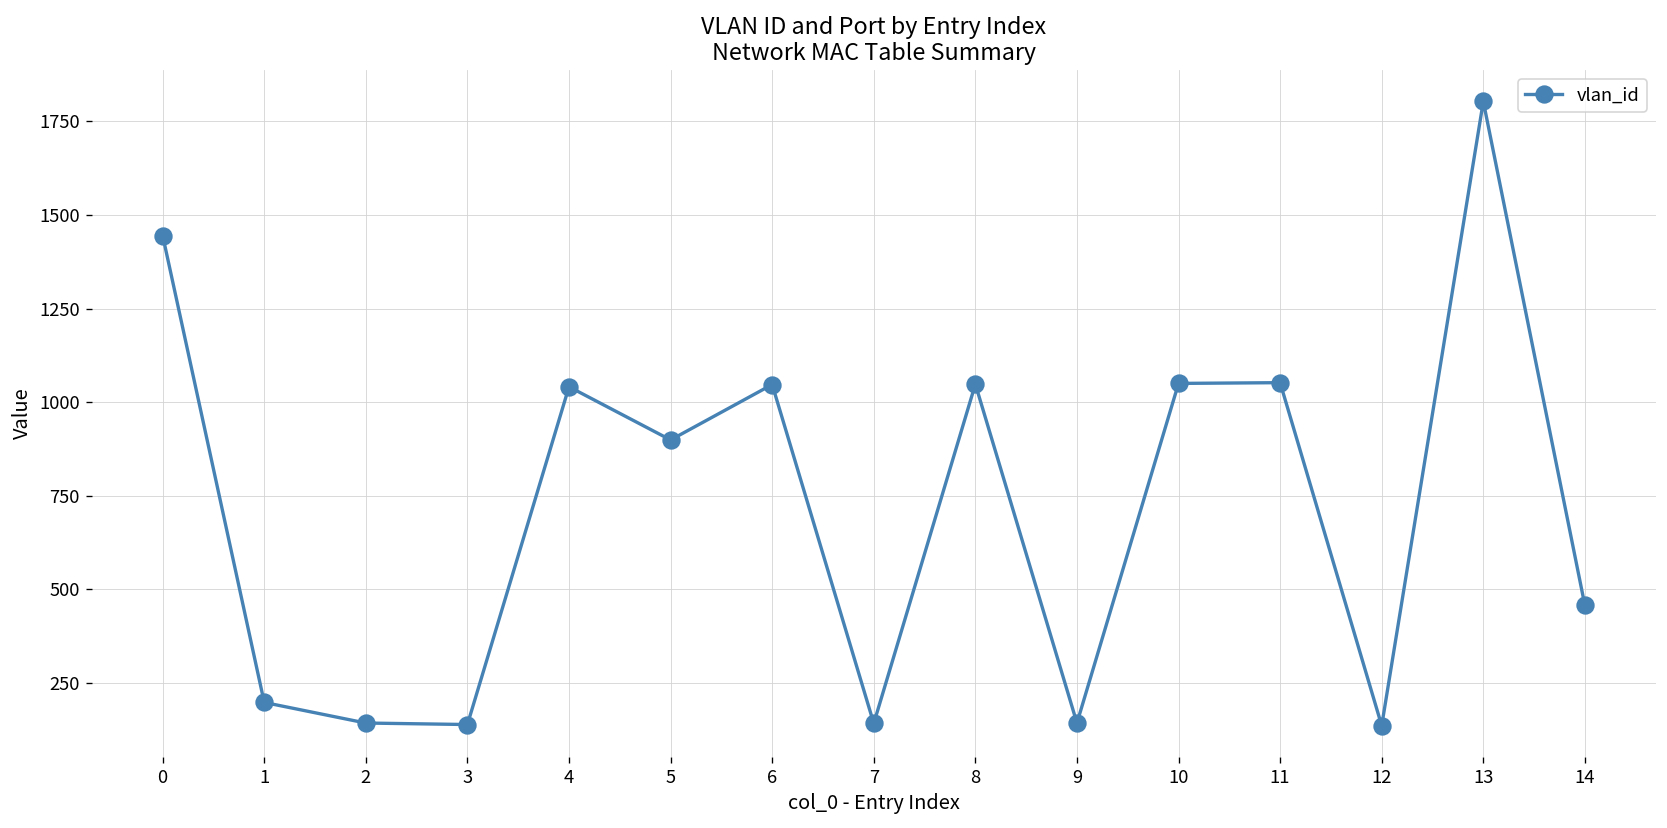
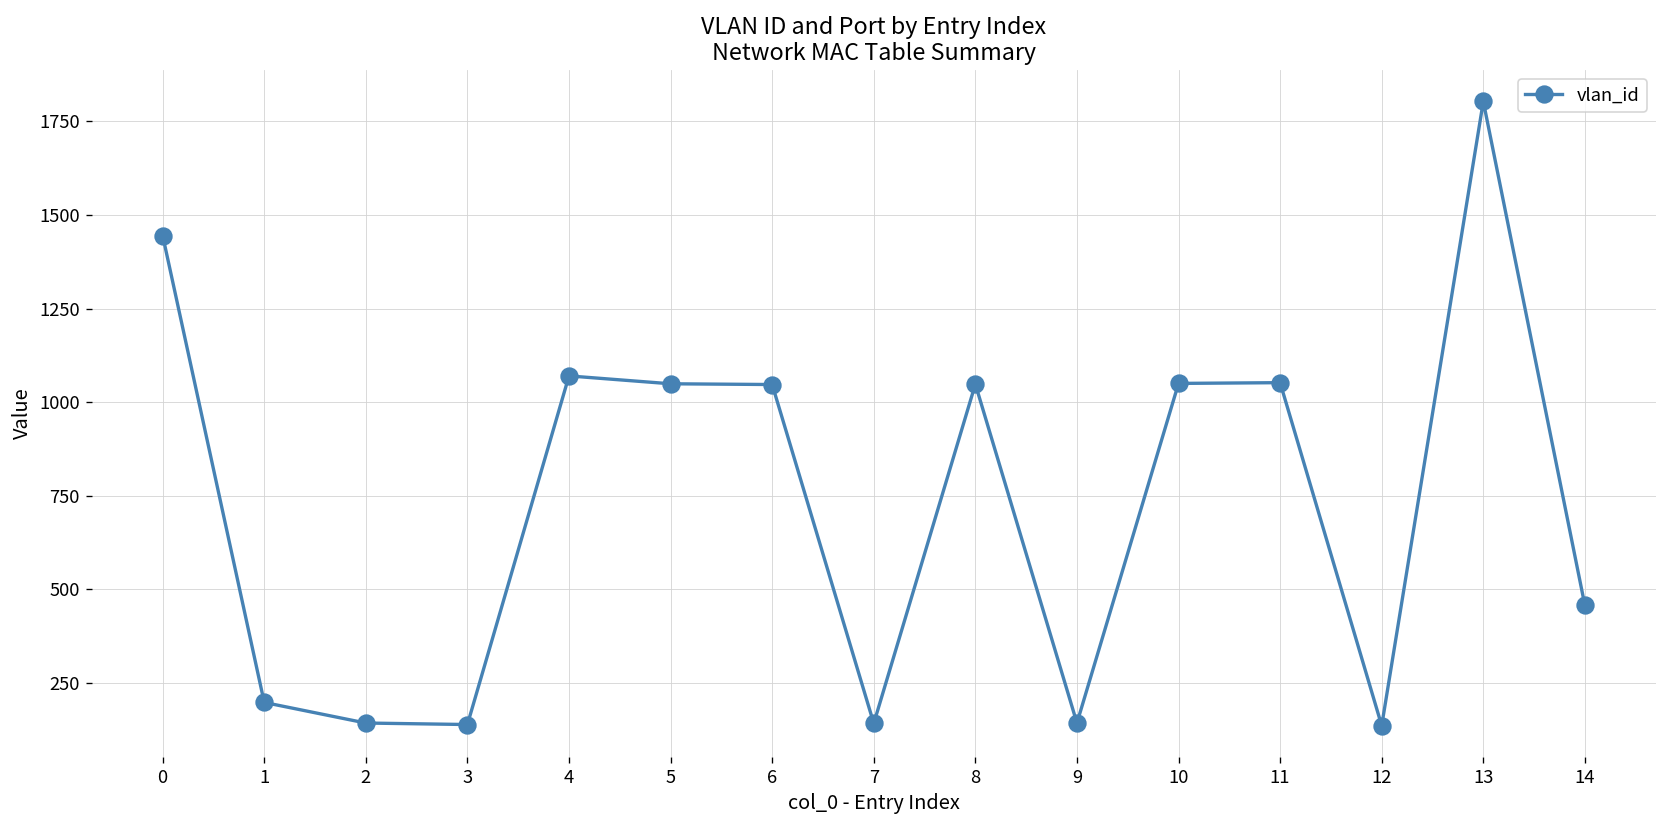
4: 1040 -> 1070
5: 900 -> 1050
